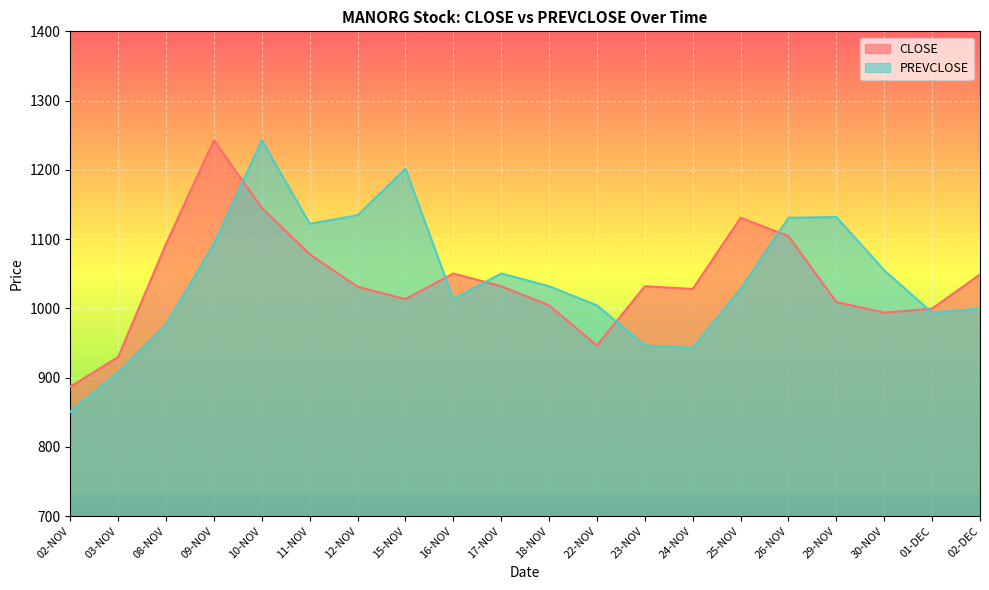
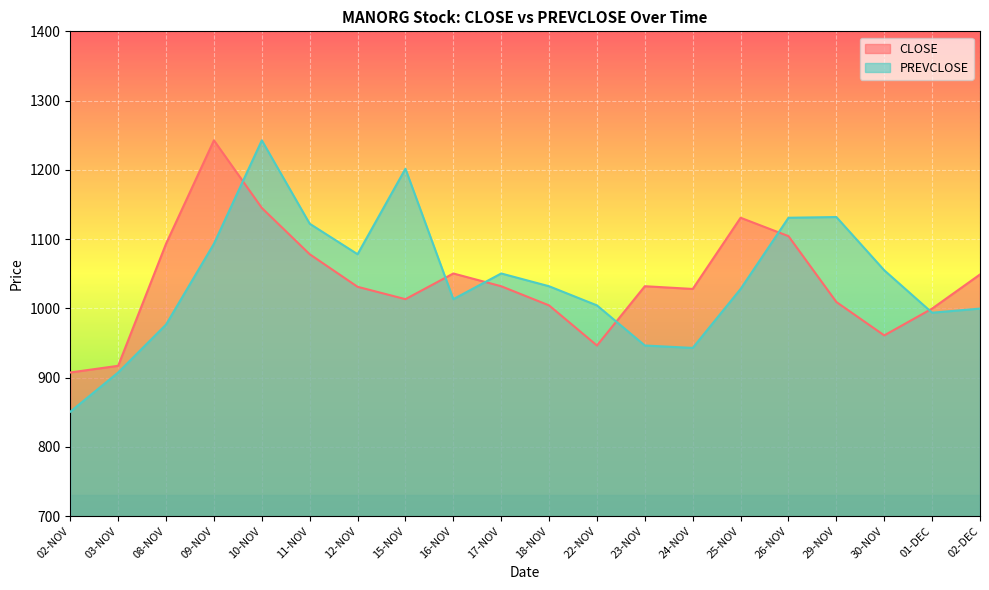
CLOSE, 02-NOV: 890 -> 910
CLOSE, 03-NOV: 930 -> 920
PREVCLOSE, 12-NOV: 1130 -> 1080
CLOSE, 30-NOV: 990 -> 960
